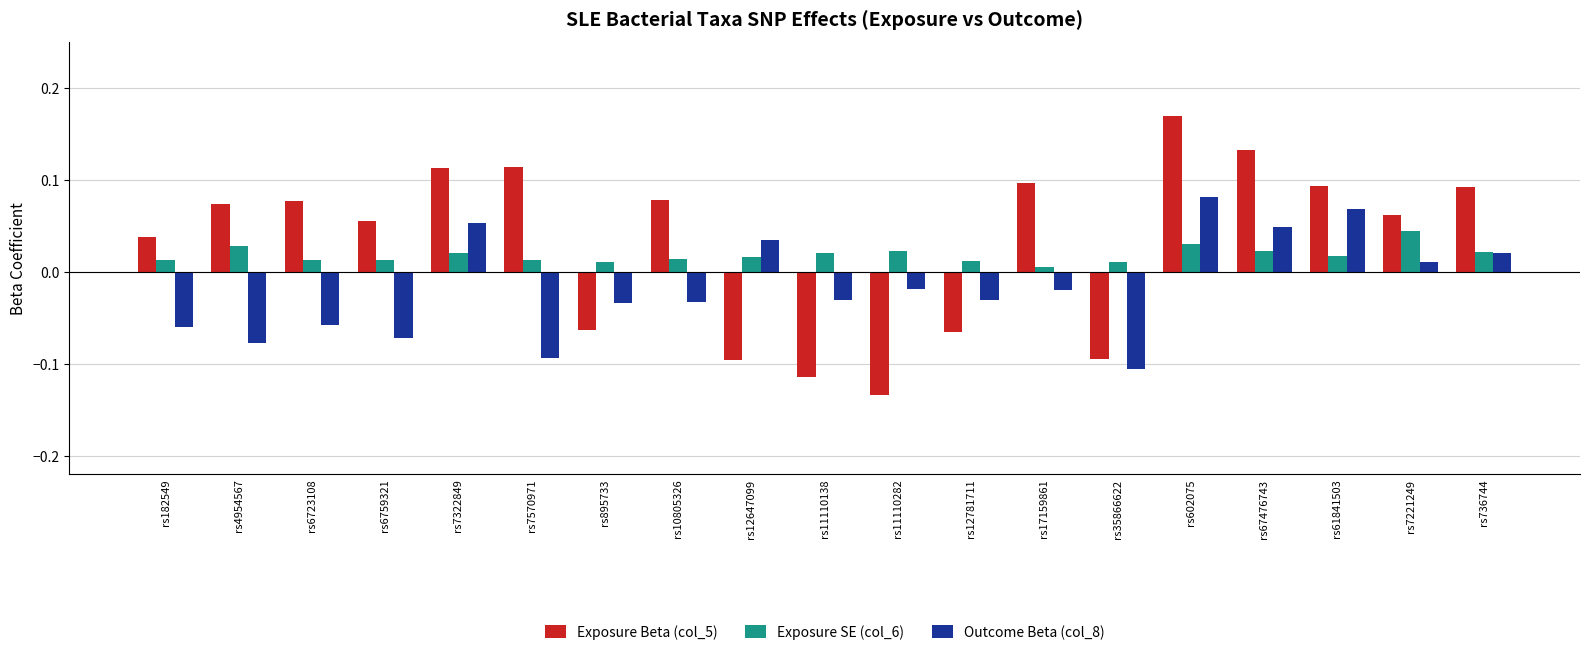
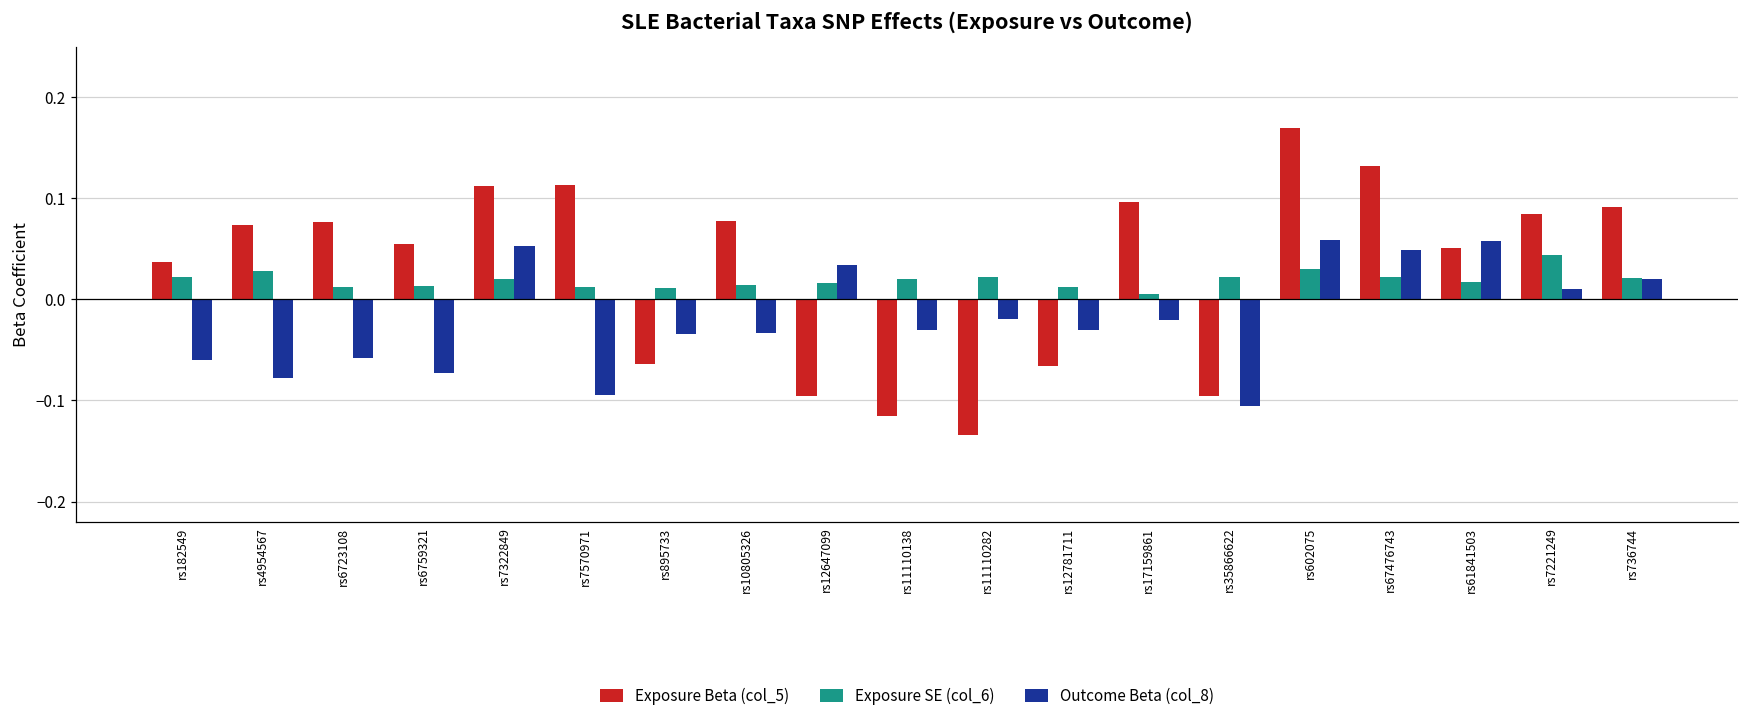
Exposure SE (col_6), rs182549: 0.01 -> 0.02
Exposure SE (col_6), rs35866622: 0.01 -> 0.02
Outcome Beta (col_8), rs602075: 0.08 -> 0.06
Exposure Beta (col_5), rs61841503: 0.09 -> 0.05
Outcome Beta (col_8), rs61841503: 0.07 -> 0.06
Exposure Beta (col_5), rs7221249: 0.06 -> 0.08
